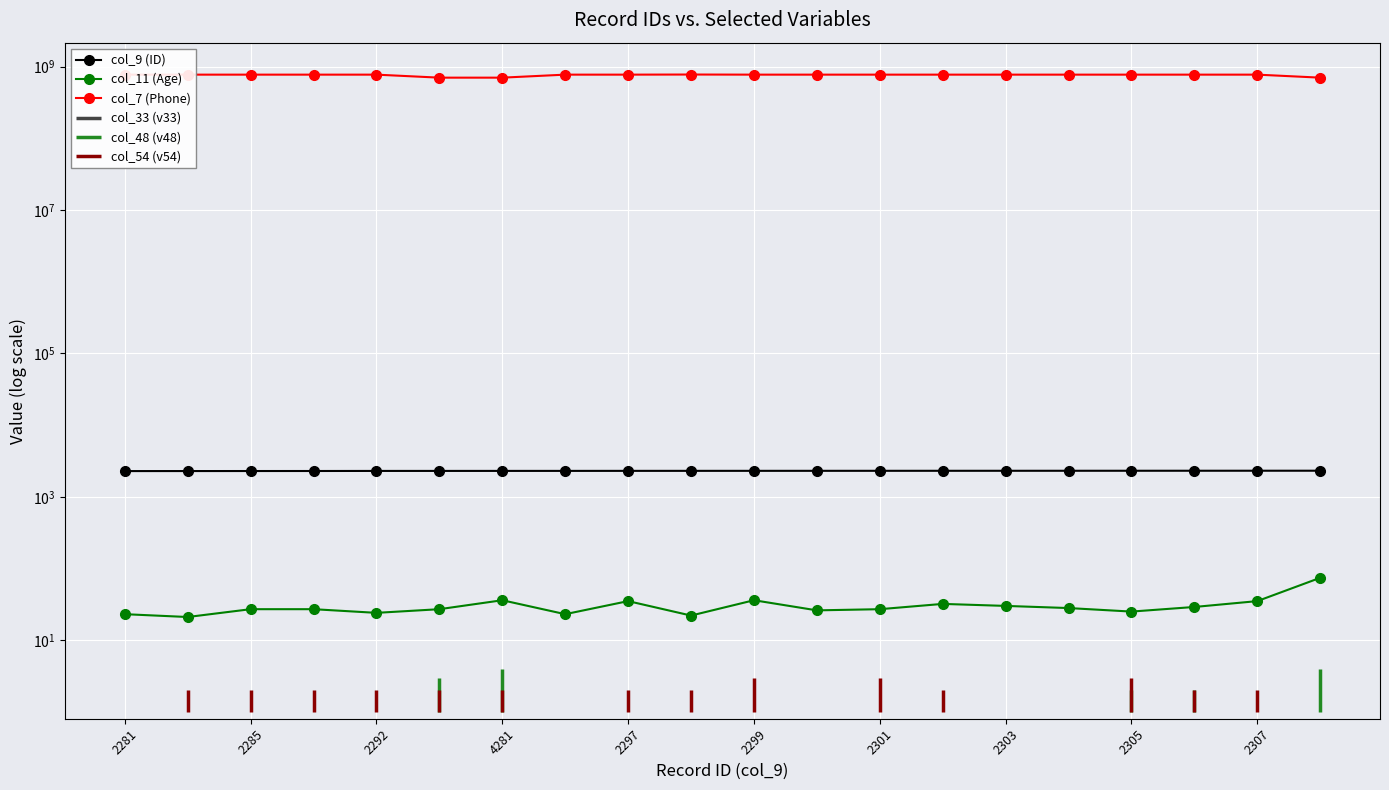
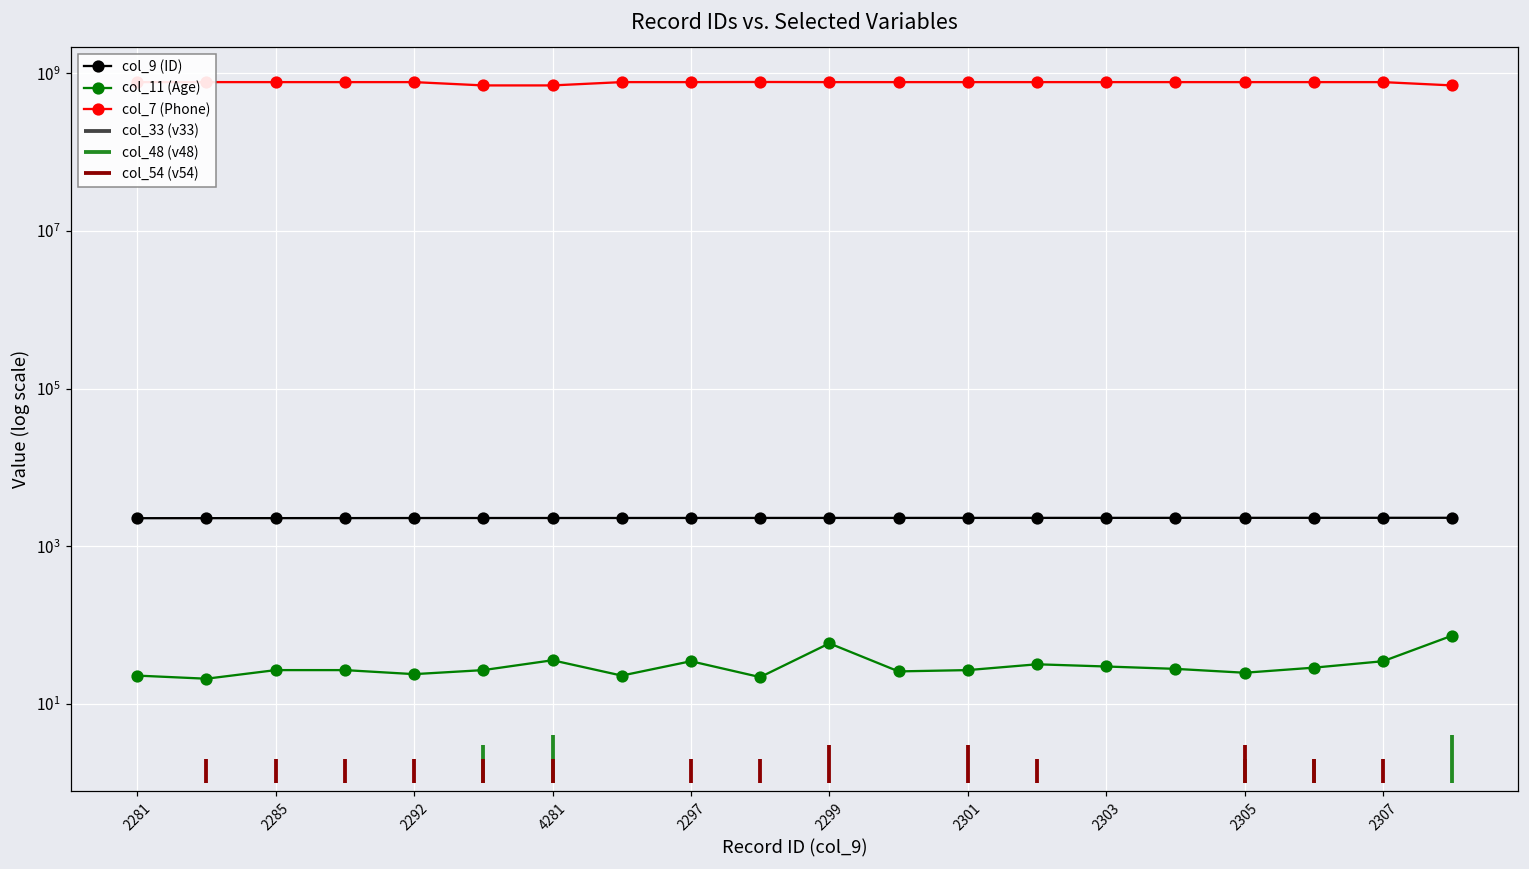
col_11 (Age), 2299: 40 -> 60
